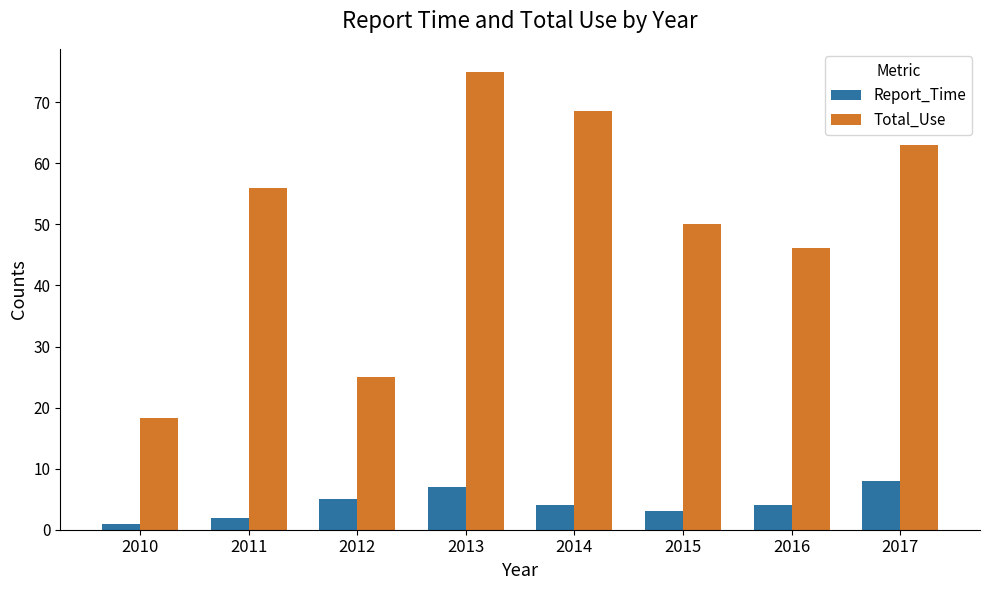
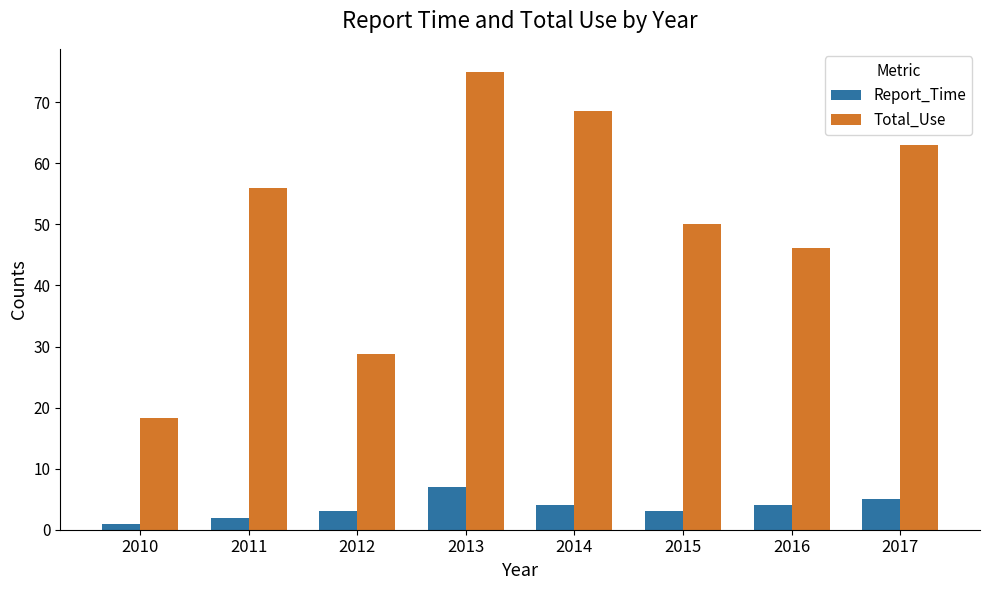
Report_Time, 2012: 5 -> 3
Total_Use, 2012: 25 -> 29
Report_Time, 2017: 8 -> 5
